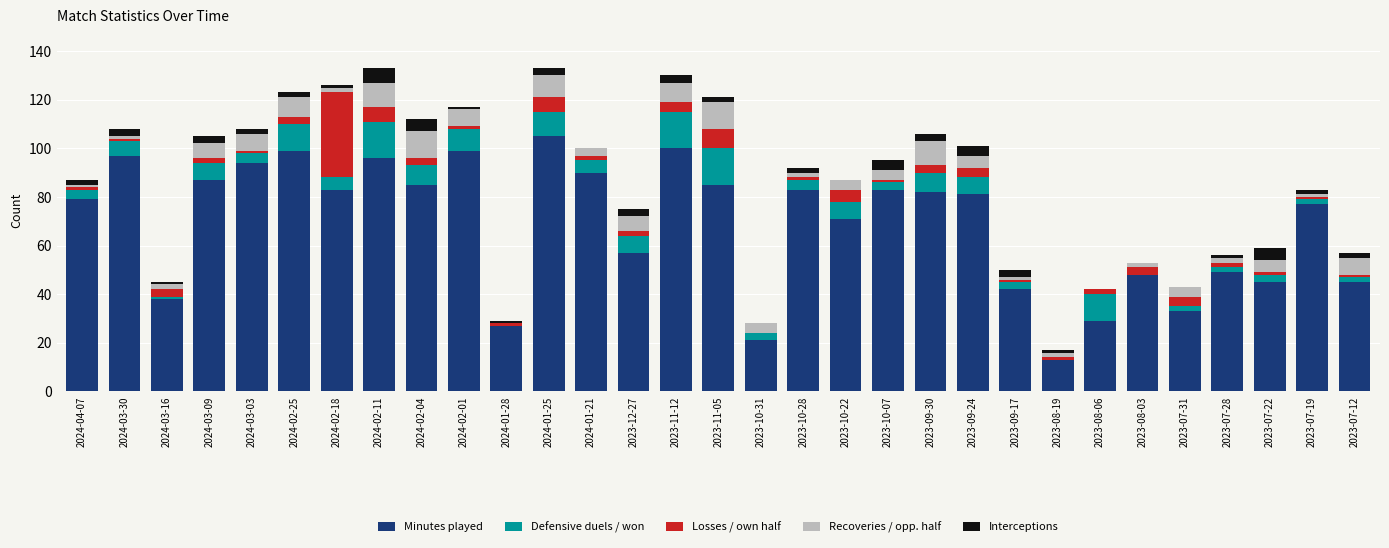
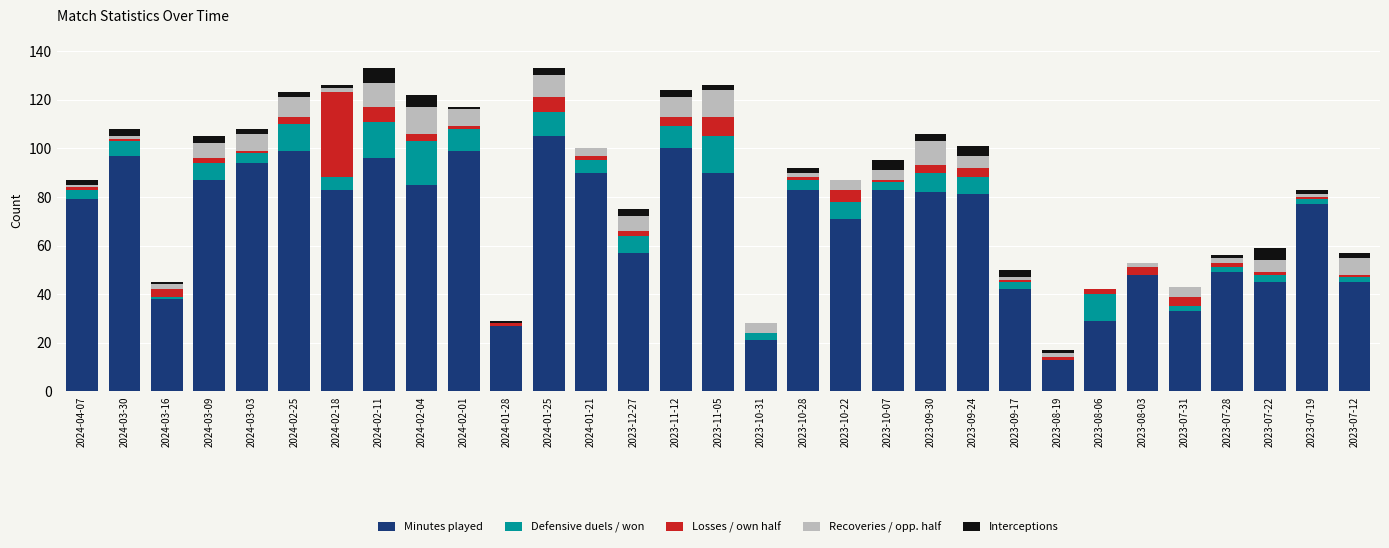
Defensive duels / won, 2024-02-04: 8 -> 18
Defensive duels / won, 2023-11-12: 15 -> 9
Minutes played, 2023-11-05: 85 -> 90
